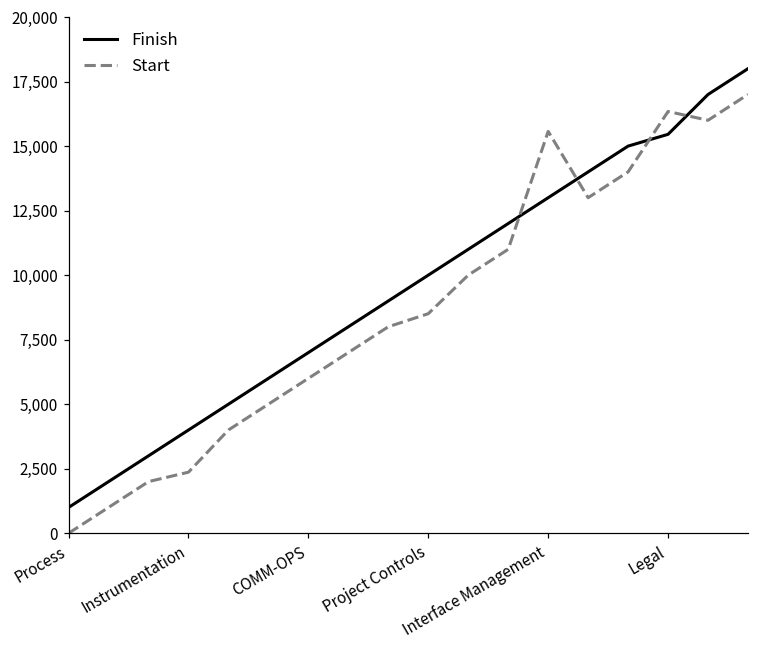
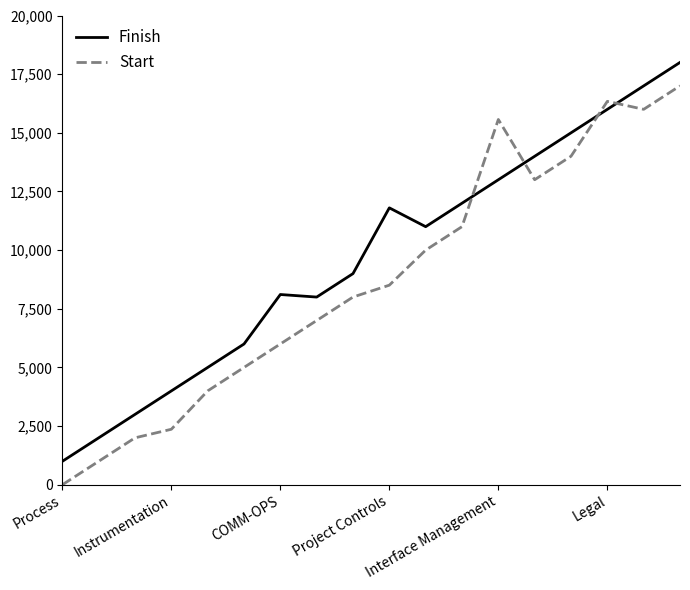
Finish, COMM-OPS: 7,000 -> 8,100
Finish, Project Controls: 10,000 -> 11,800
Finish, Legal: 15,500 -> 16,000
